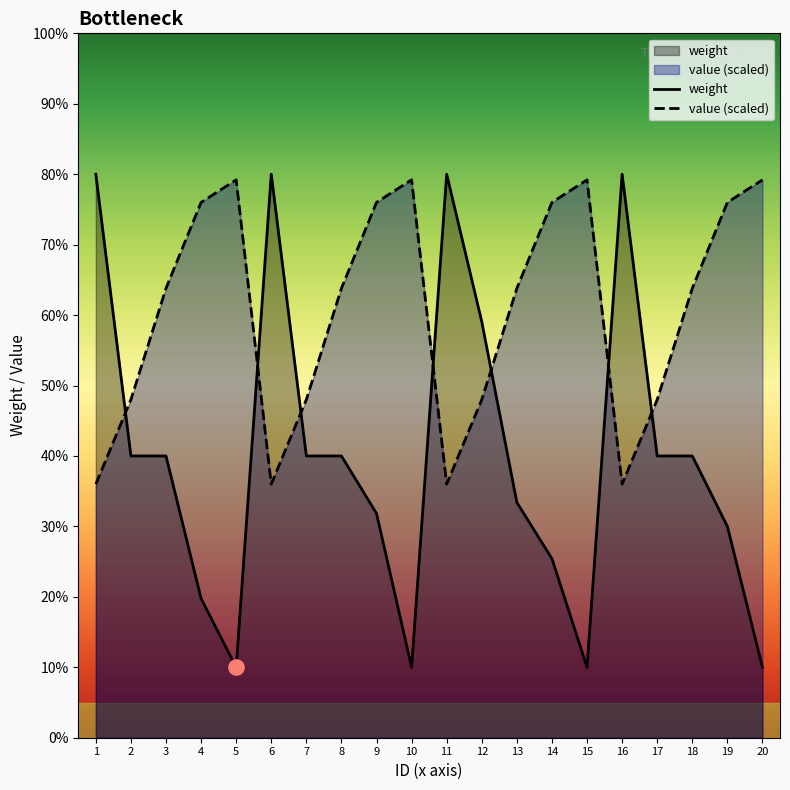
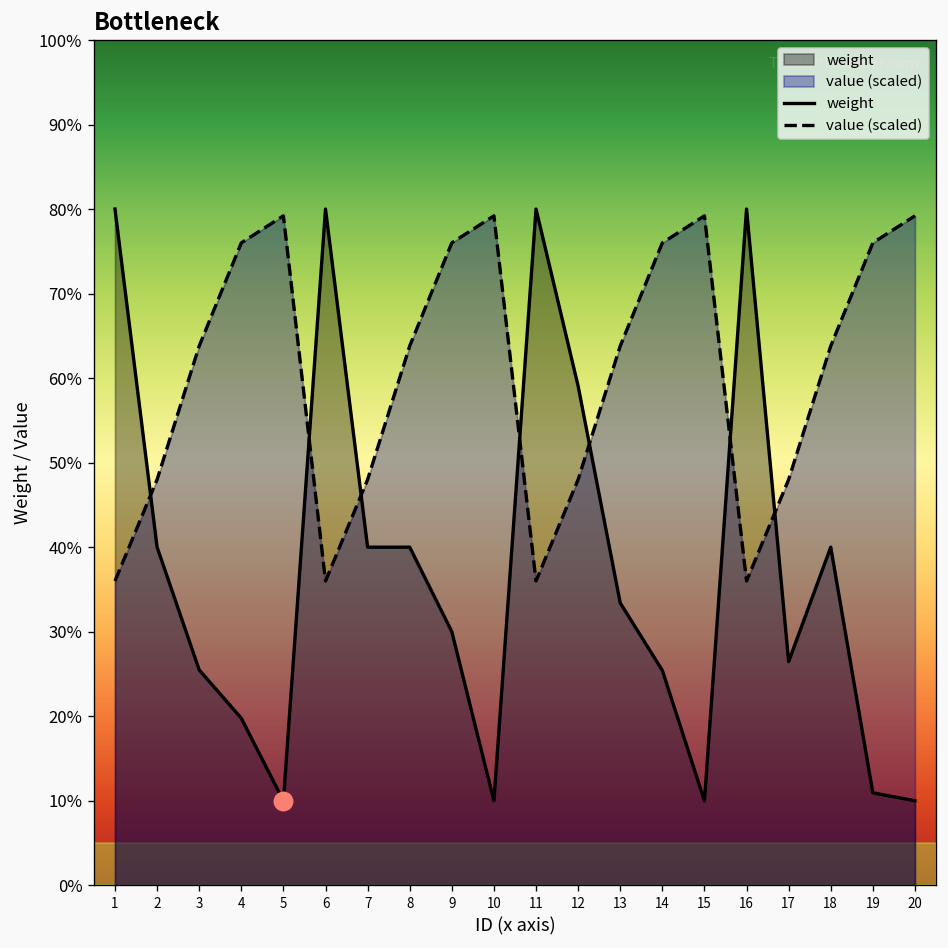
weight, 3: 40% -> 25%
weight, 9: 32% -> 30%
weight, 17: 40% -> 26%
weight, 19: 30% -> 11%
